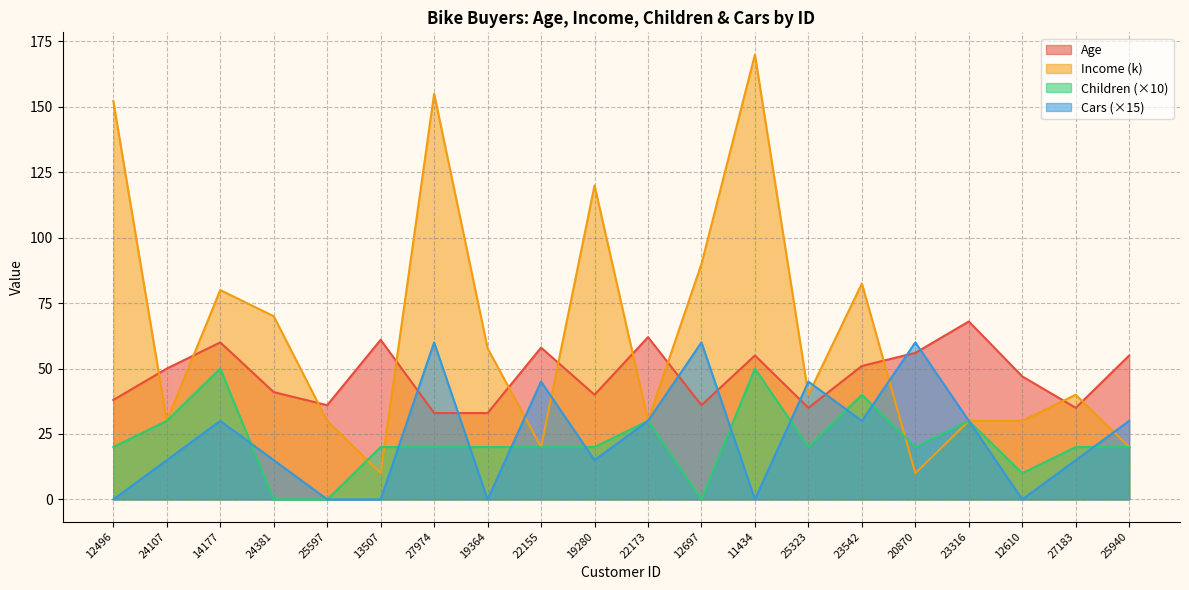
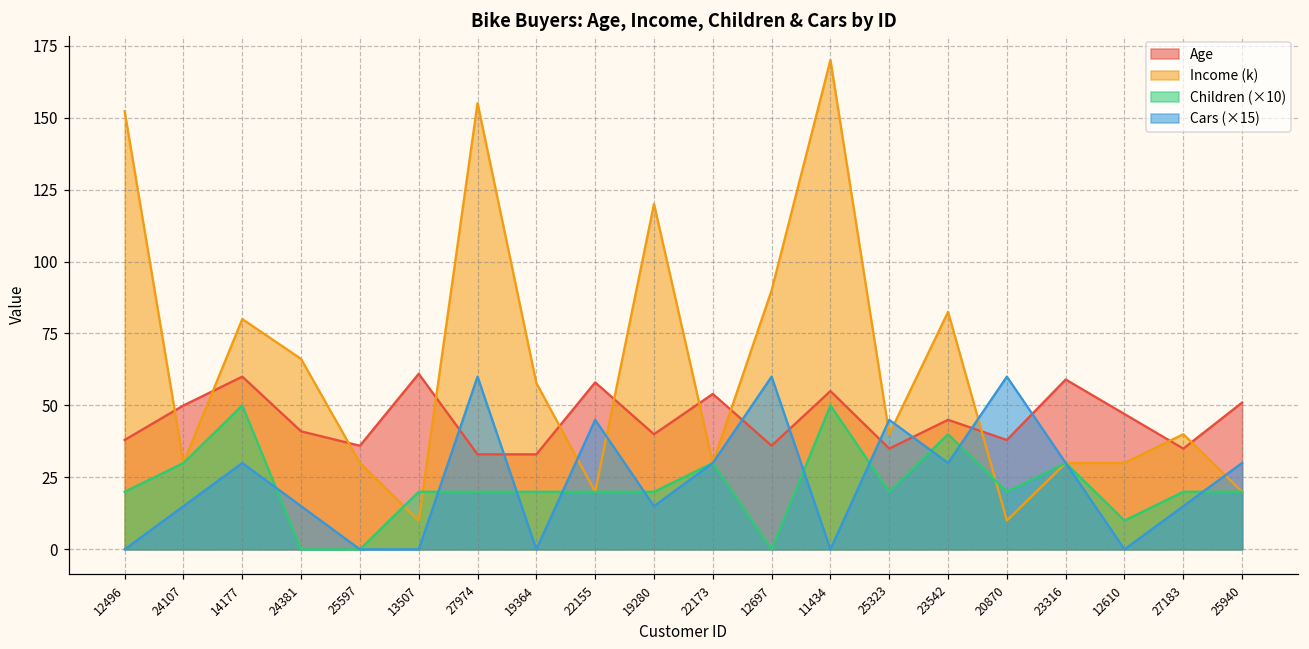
Income (k), 24381: 70 -> 66
Age, 22173: 62 -> 54
Age, 23542: 51 -> 45
Age, 20870: 56 -> 38
Age, 23316: 68 -> 59
Age, 25940: 55 -> 51
